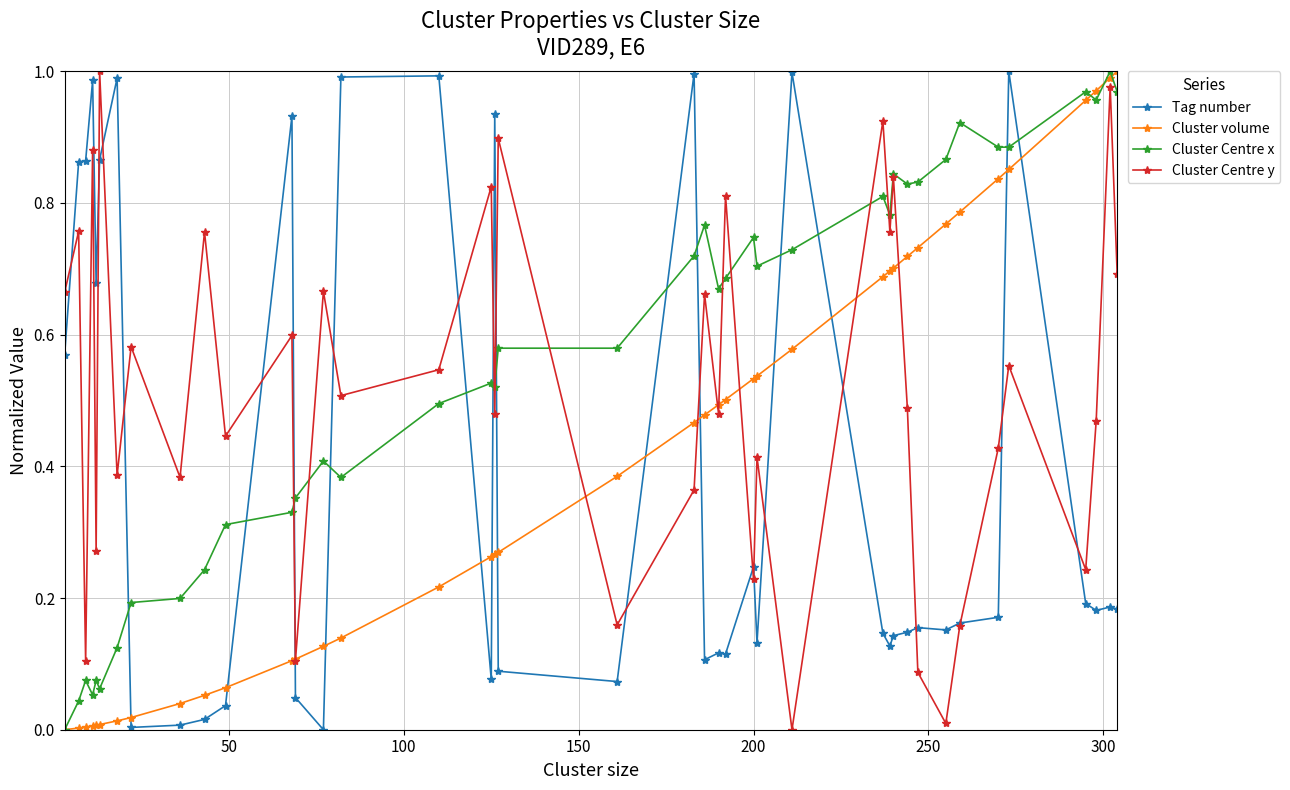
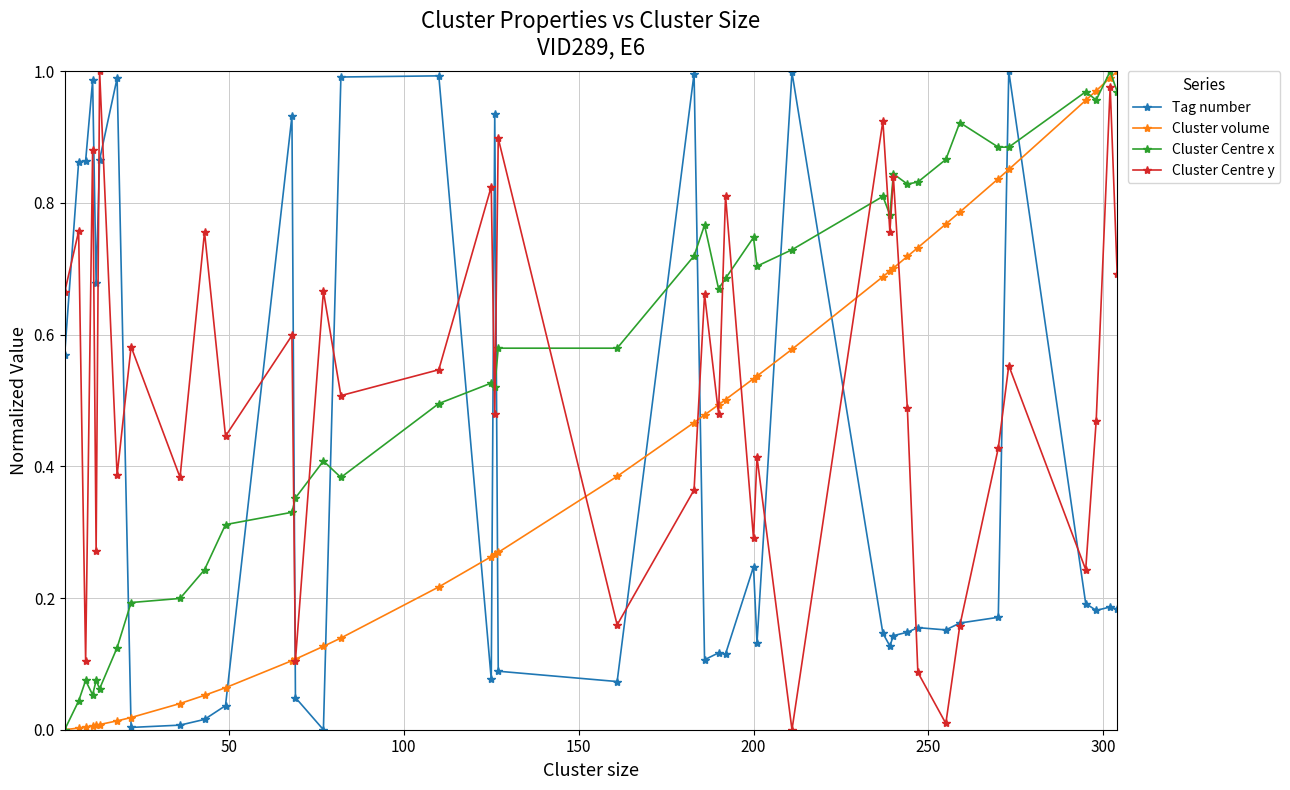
Cluster Centre y, 200: 0.23 -> 0.29
